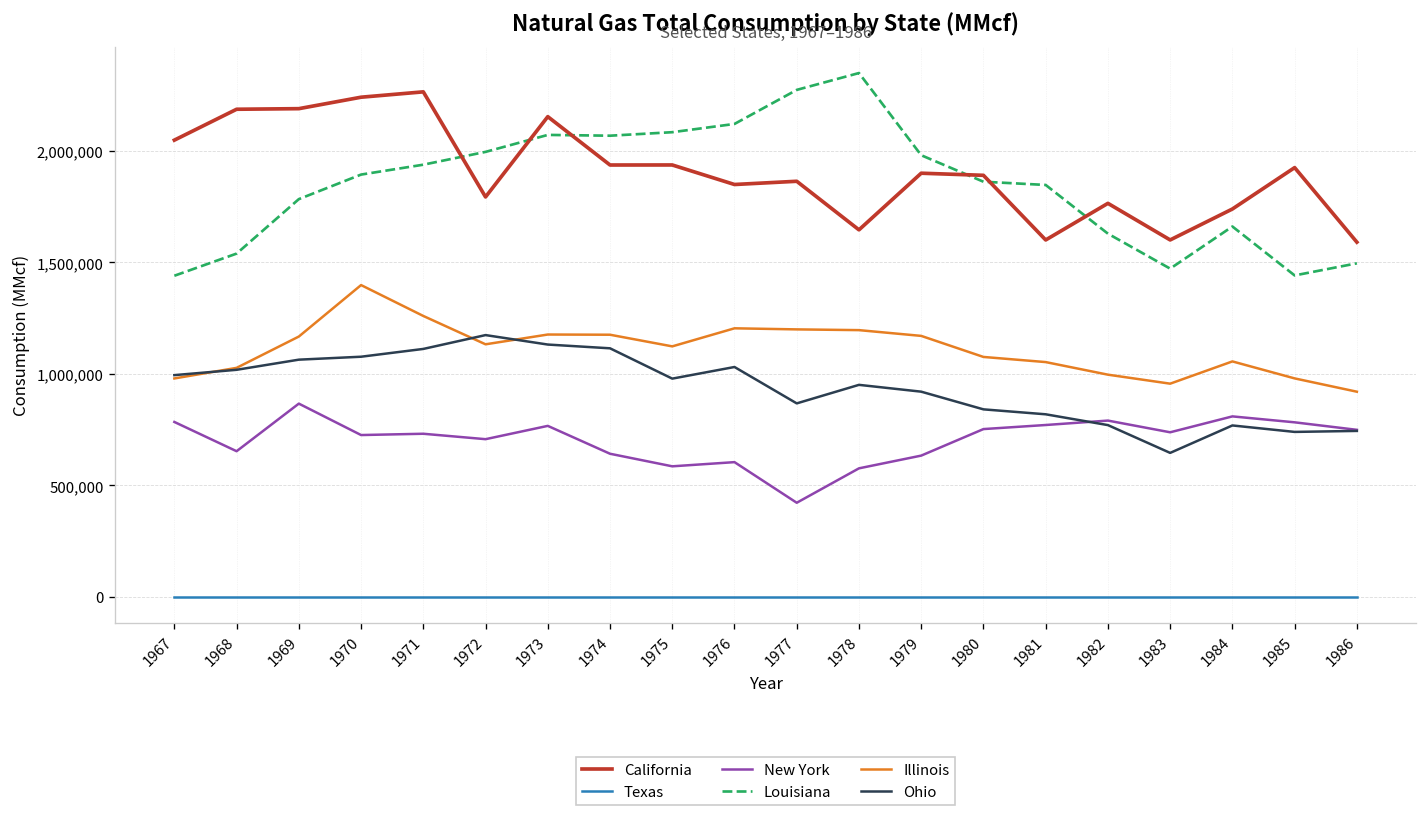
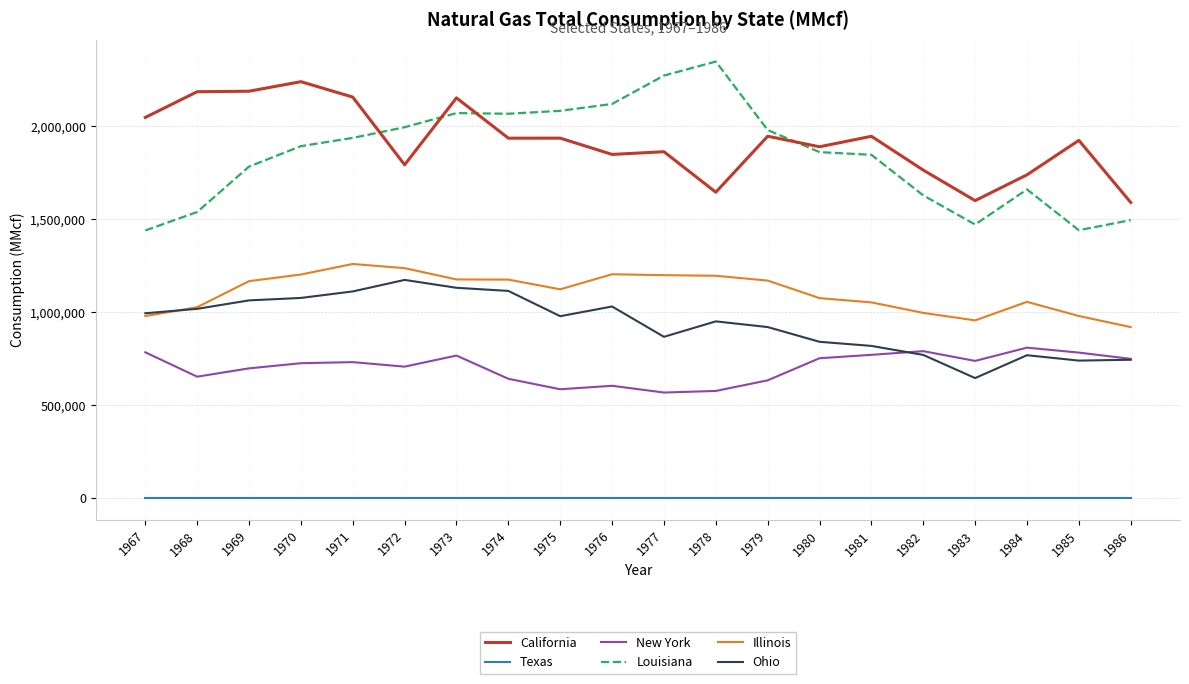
New York, 1969: 870,000 -> 700,000
Illinois, 1970: 1,400,000 -> 1,200,000
California, 1971: 2,270,000 -> 2,160,000
Illinois, 1972: 1,130,000 -> 1,240,000
New York, 1977: 420,000 -> 570,000
California, 1979: 1,900,000 -> 1,950,000
California, 1981: 1,600,000 -> 1,950,000
